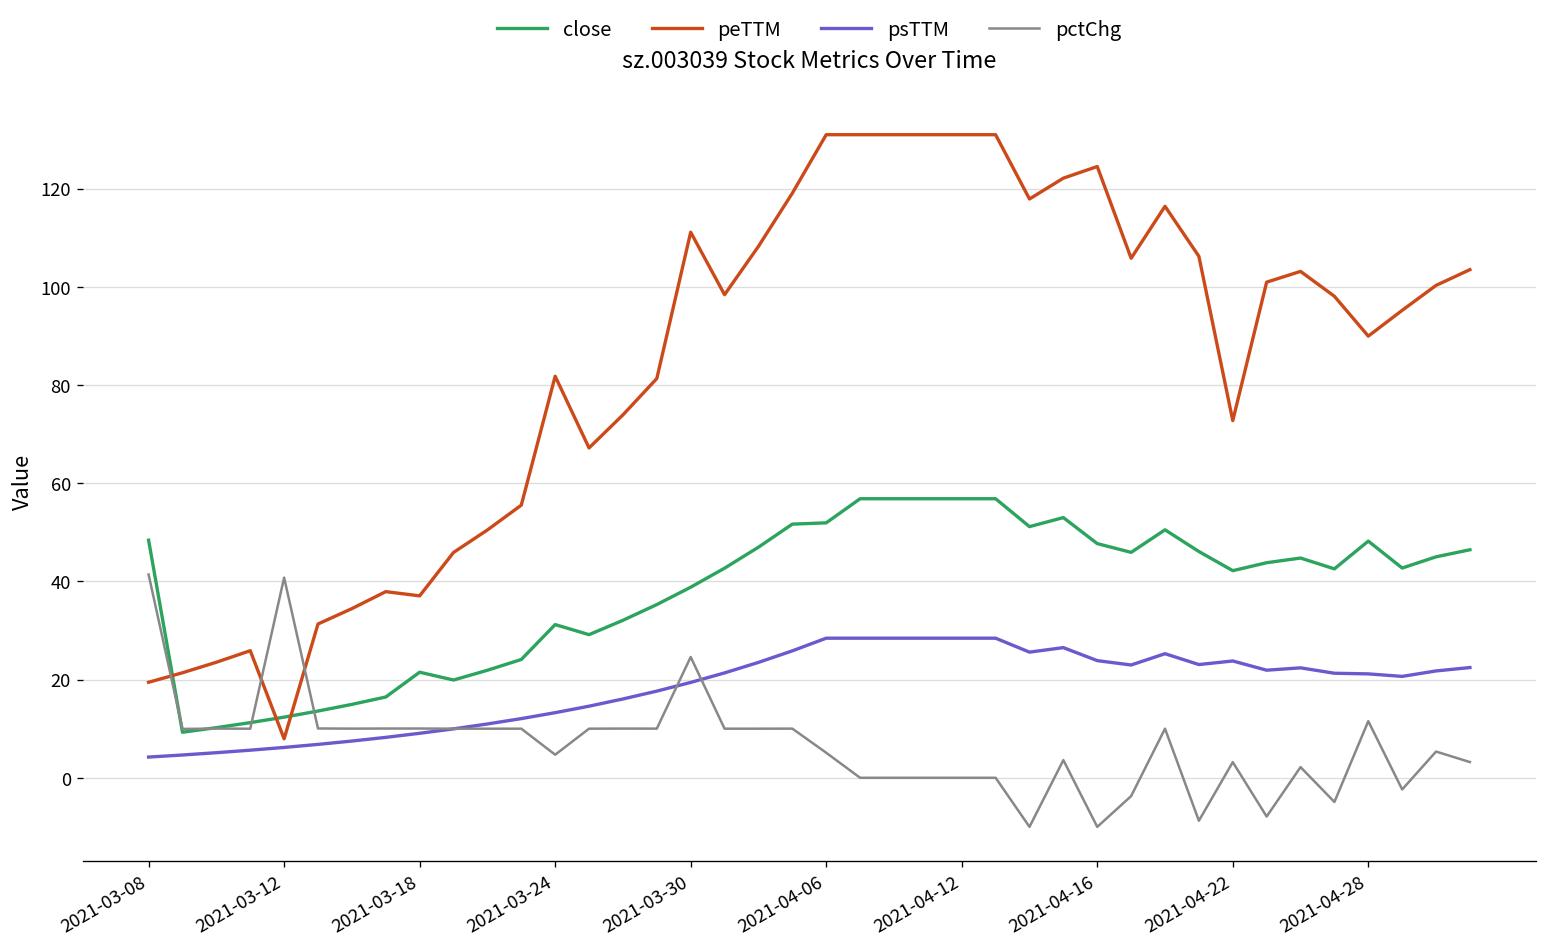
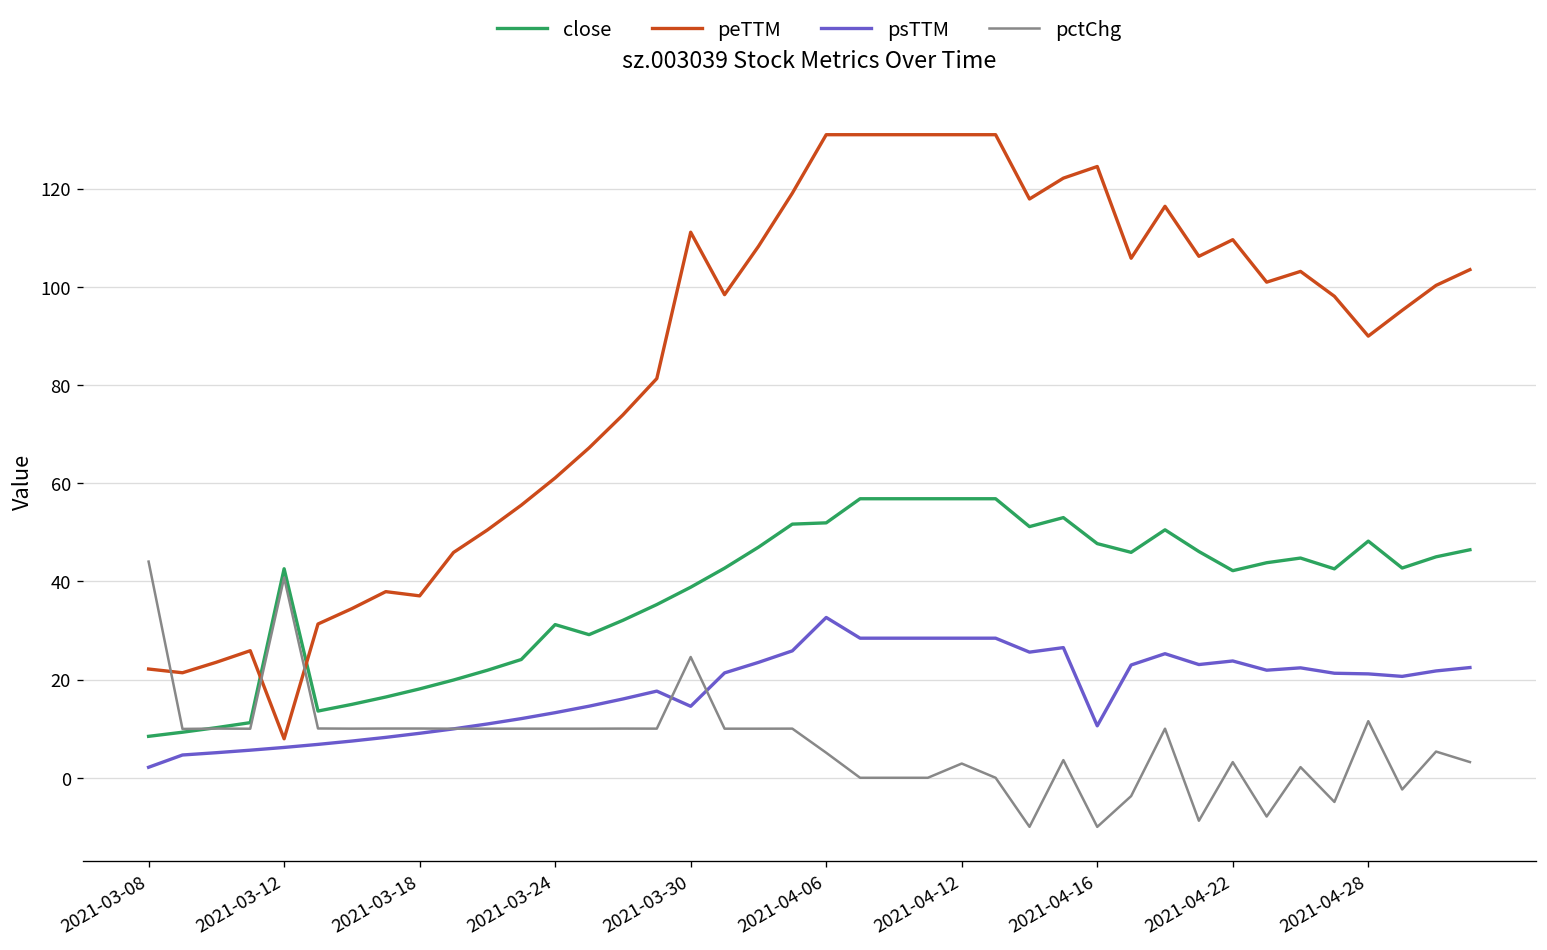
close, 2021-03-08: 48 -> 8
peTTM, 2021-03-08: 19 -> 22
psTTM, 2021-03-08: 4 -> 2
pctChg, 2021-03-08: 41 -> 44
close, 2021-03-12: 12 -> 43
close, 2021-03-18: 22 -> 18
peTTM, 2021-03-24: 82 -> 61
pctChg, 2021-03-24: 5 -> 10
psTTM, 2021-03-30: 19 -> 15
psTTM, 2021-04-06: 28 -> 33
pctChg, 2021-04-12: 0 -> 3
psTTM, 2021-04-16: 24 -> 11
peTTM, 2021-04-22: 73 -> 110
